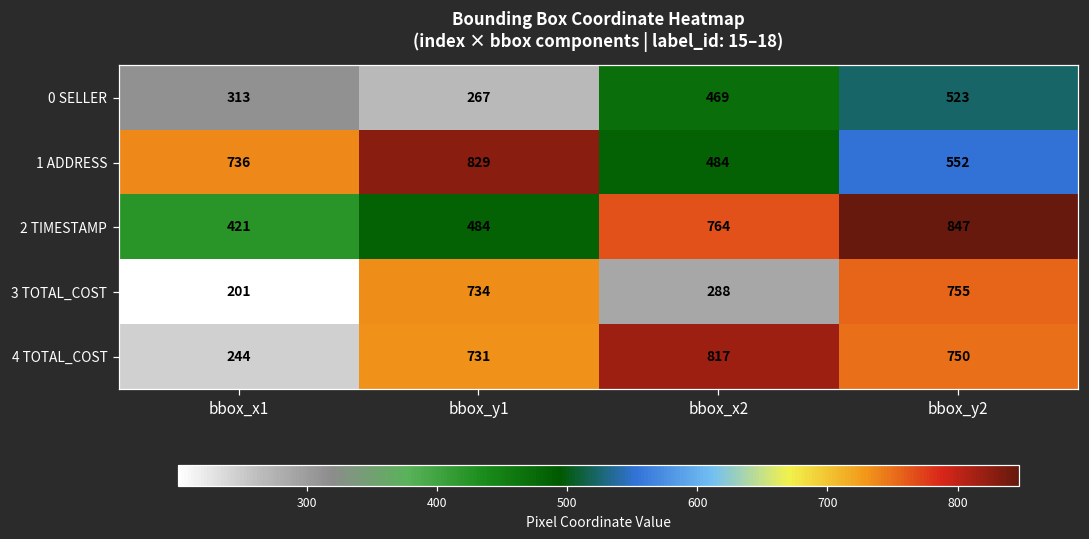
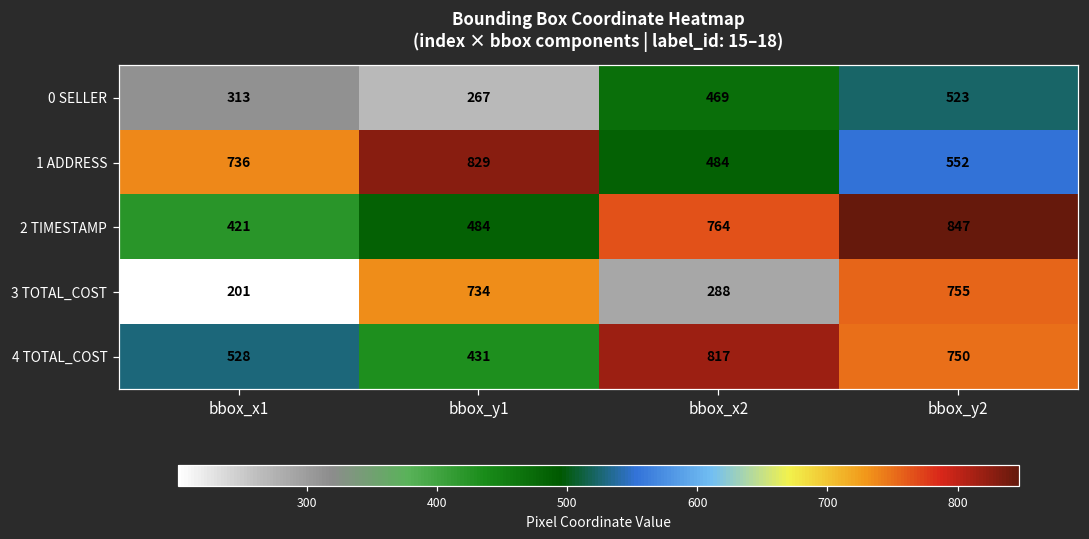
4 TOTAL_COST, bbox_x1: 244 -> 528
4 TOTAL_COST, bbox_y1: 731 -> 431
